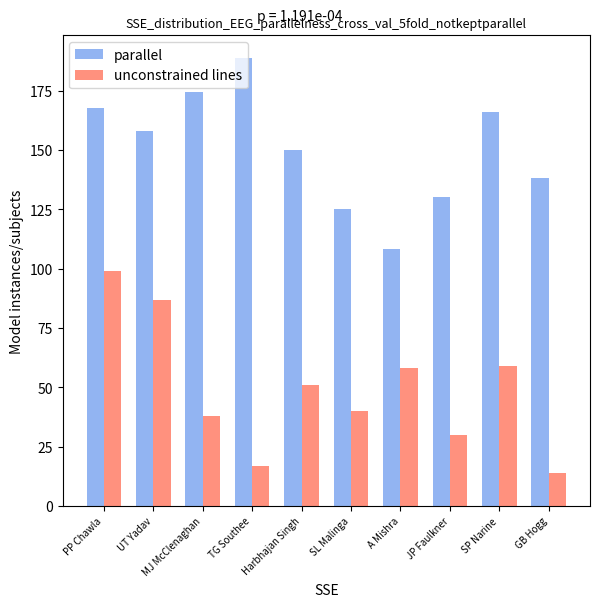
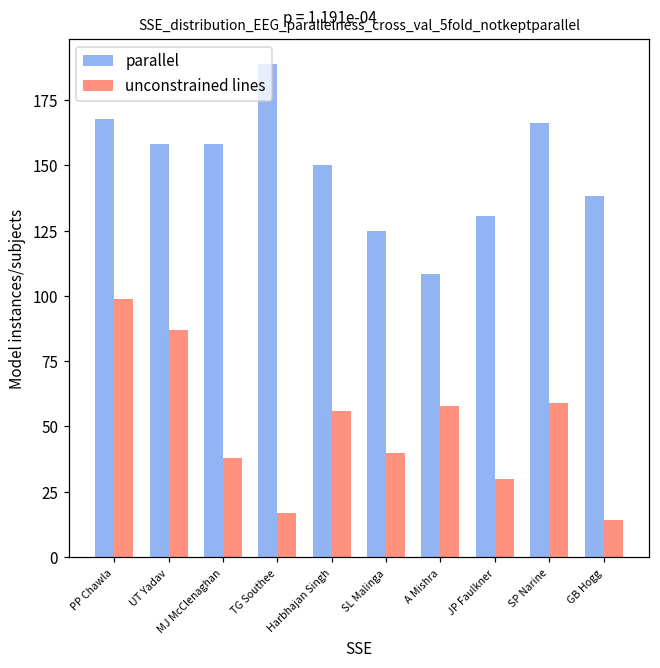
parallel, MJ McClenaghan: 175 -> 158
unconstrained lines, Harbhajan Singh: 51 -> 56
